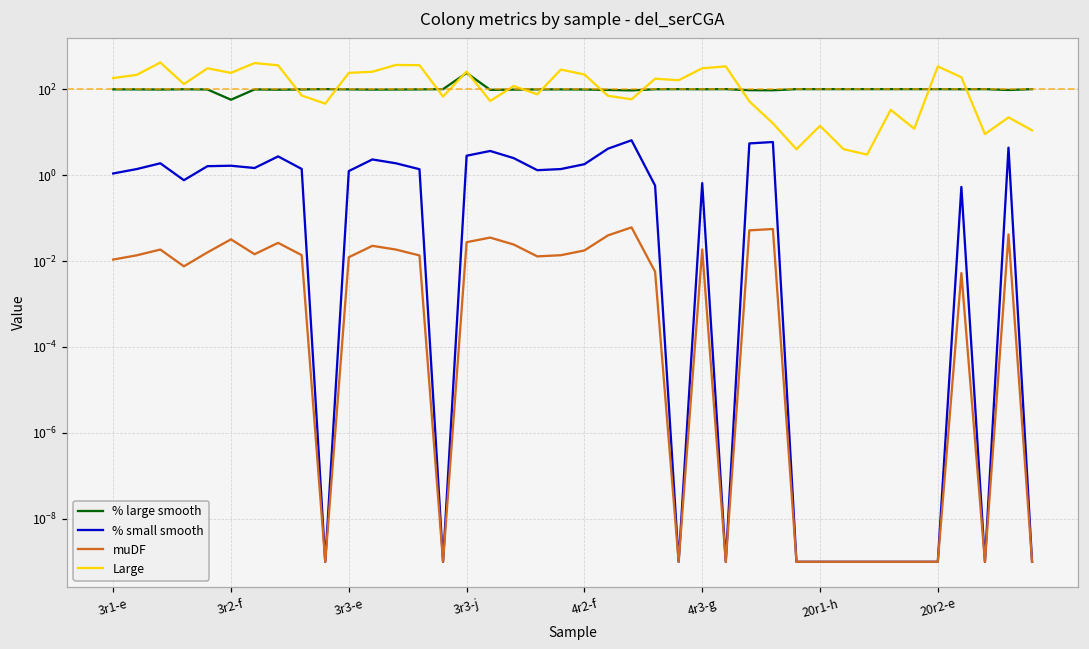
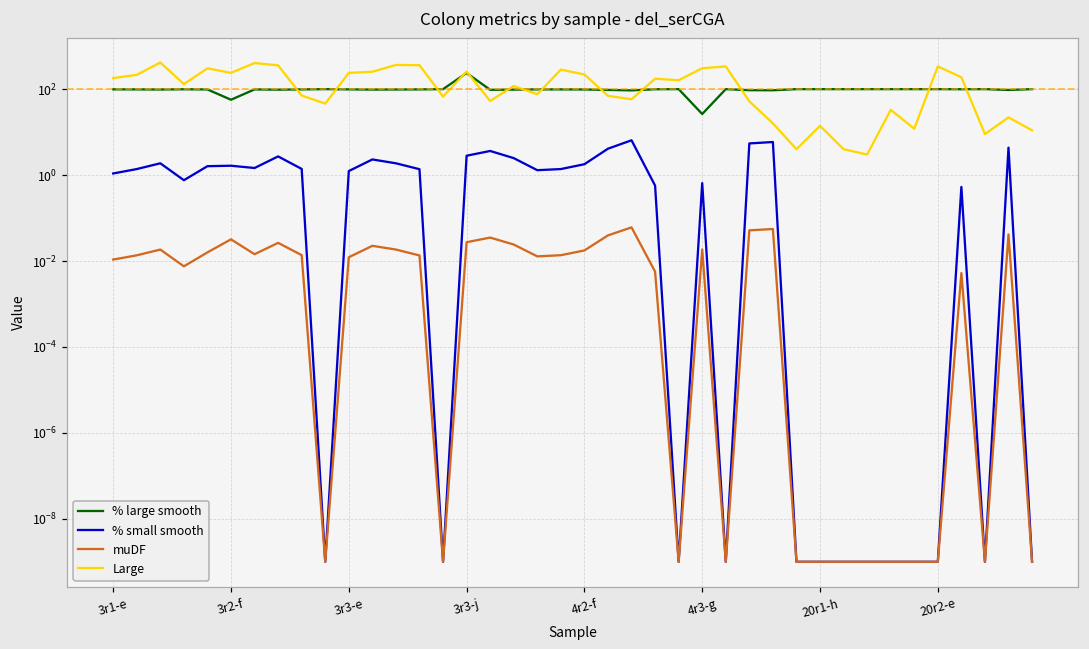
% large smooth, 4r3-g: 100 -> 30
